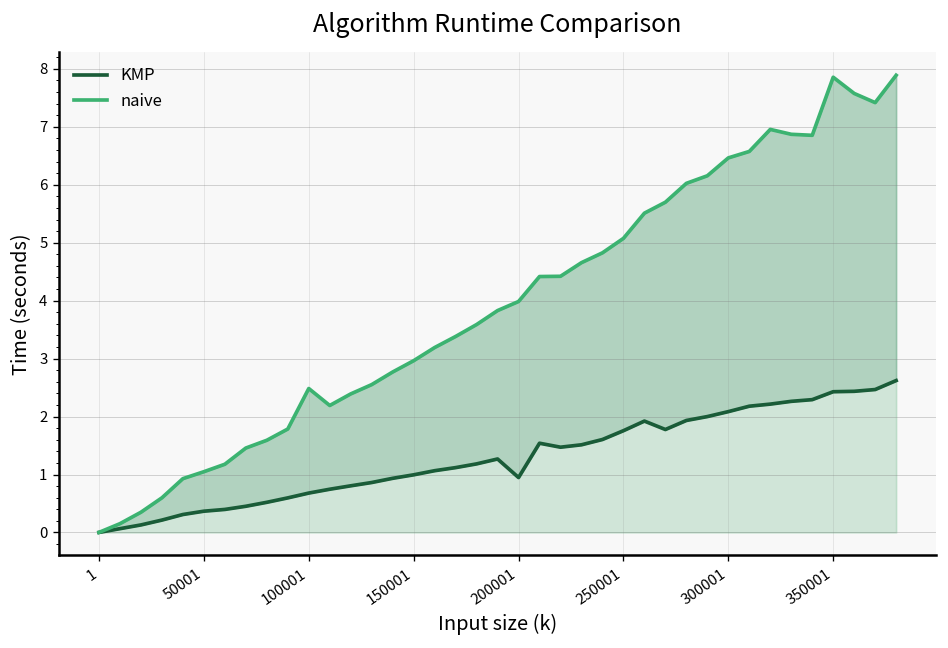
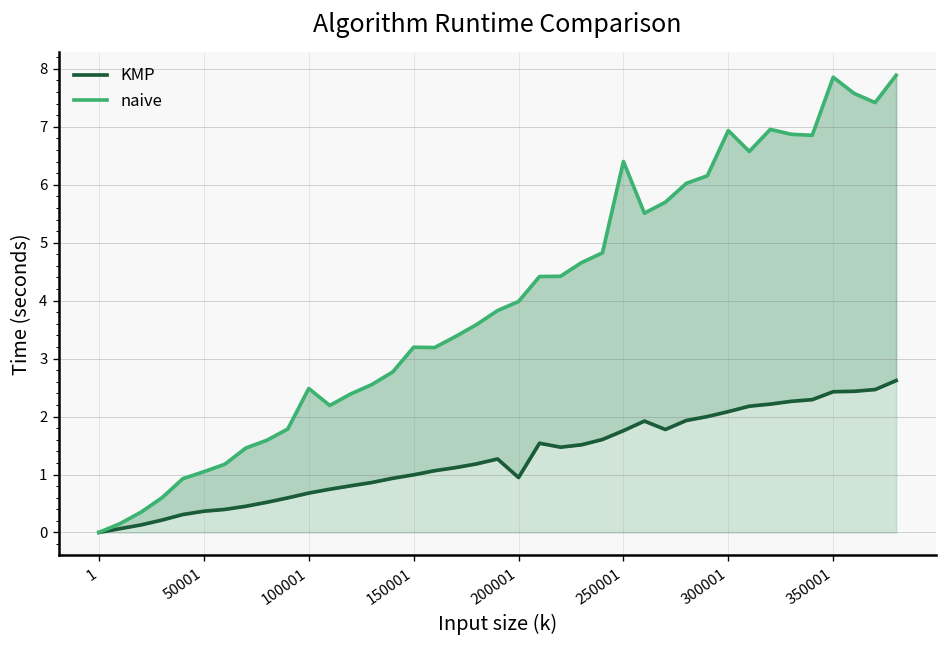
naive, 150001: 3.0 -> 3.2
naive, 250001: 5.1 -> 6.4
naive, 300001: 6.5 -> 6.9
